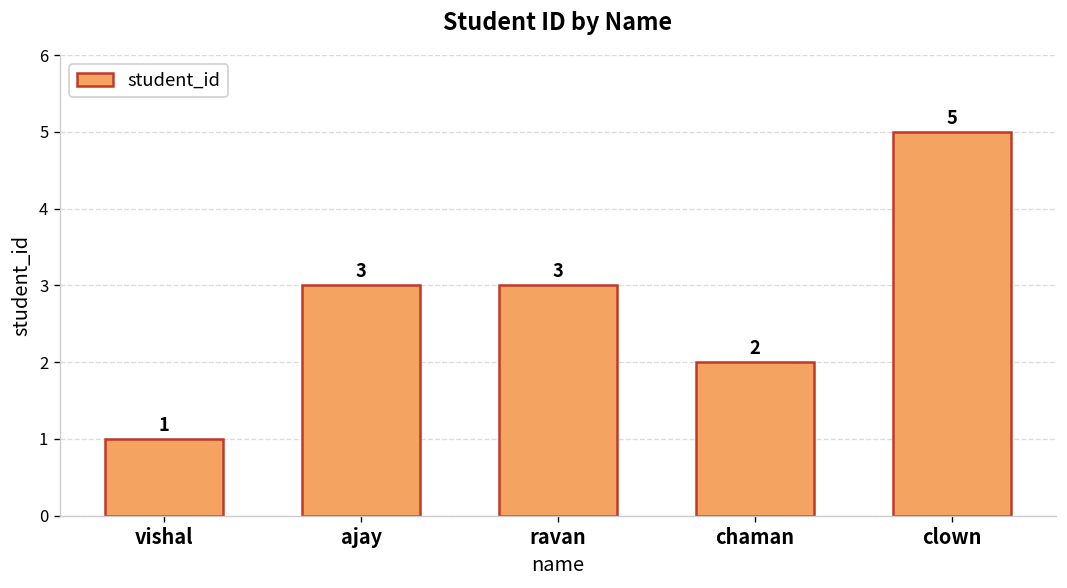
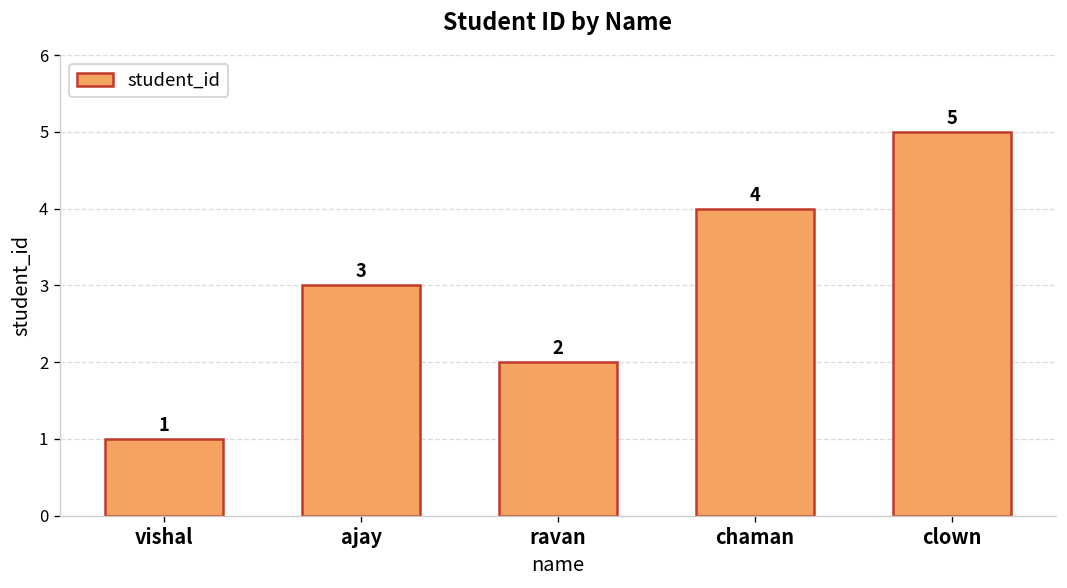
ravan: 3 -> 2
chaman: 2 -> 4
